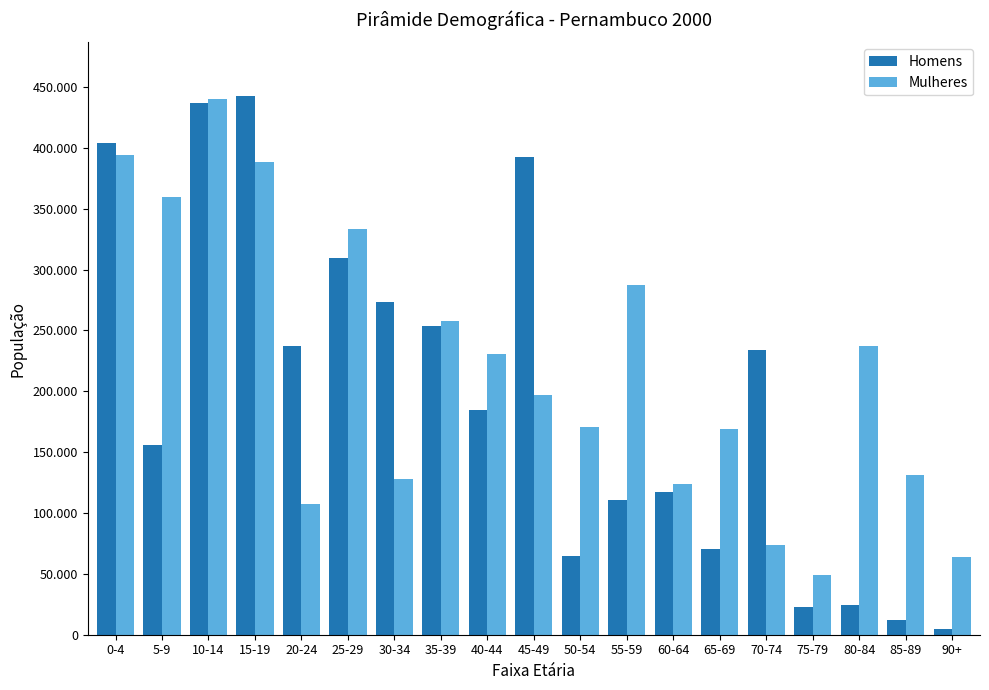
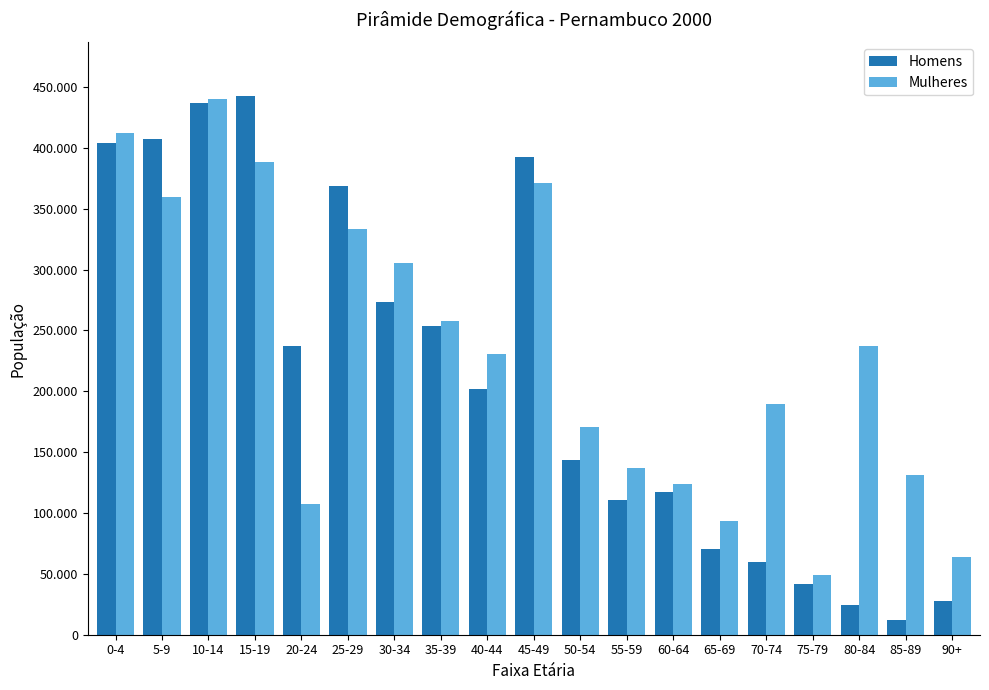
Mulheres, 0-4: 394 -> 412
Homens, 5-9: 156 -> 407
Homens, 25-29: 310 -> 369
Mulheres, 30-34: 128 -> 305
Homens, 40-44: 185 -> 202
Mulheres, 45-49: 197 -> 372
Homens, 50-54: 65 -> 144
Mulheres, 55-59: 287 -> 137
Mulheres, 65-69: 169 -> 93
Homens, 70-74: 234 -> 60
Mulheres, 70-74: 74 -> 190
Homens, 75-79: 22 -> 42
Homens, 90+: 5 -> 27
